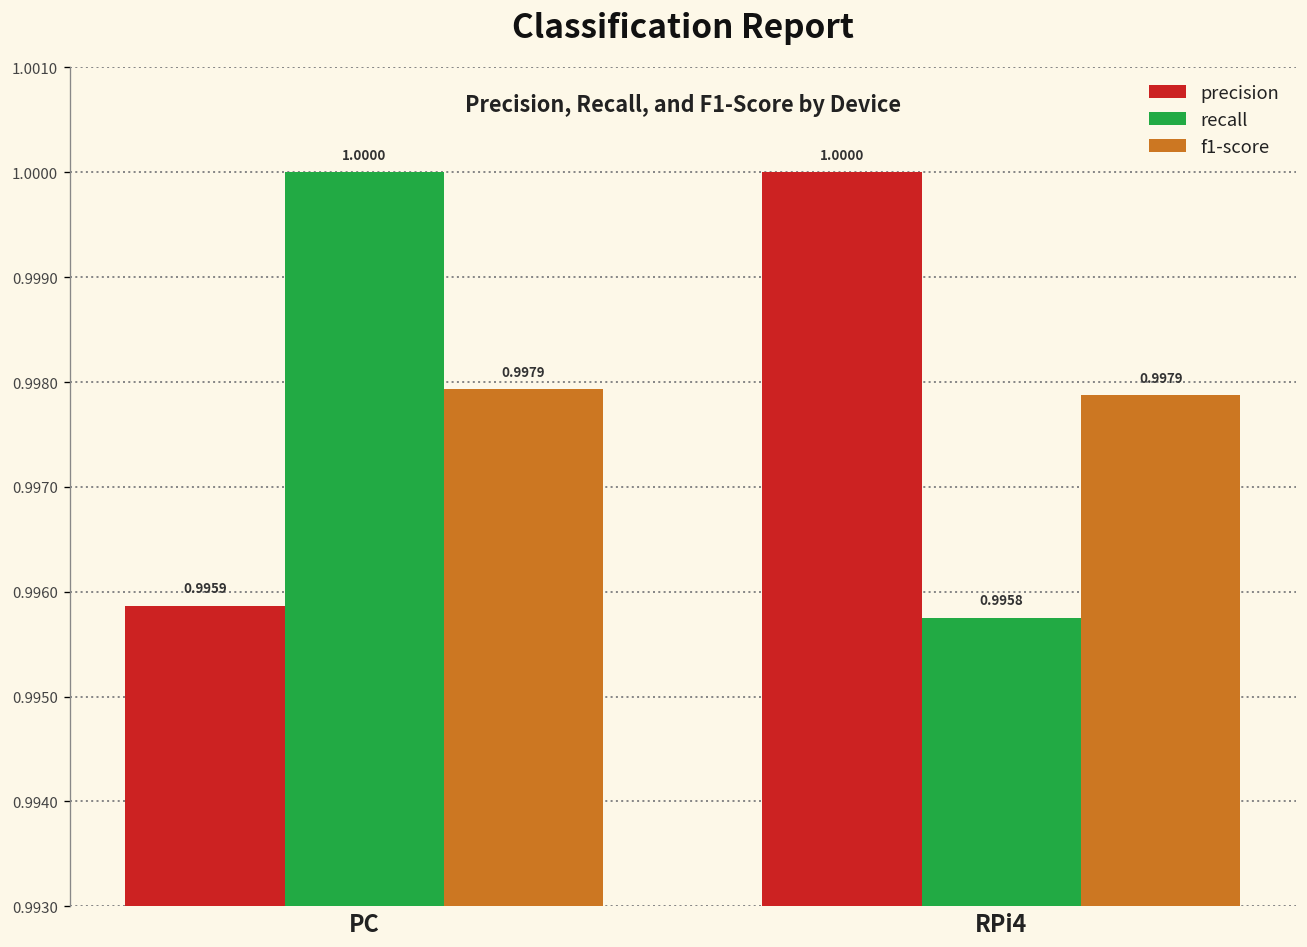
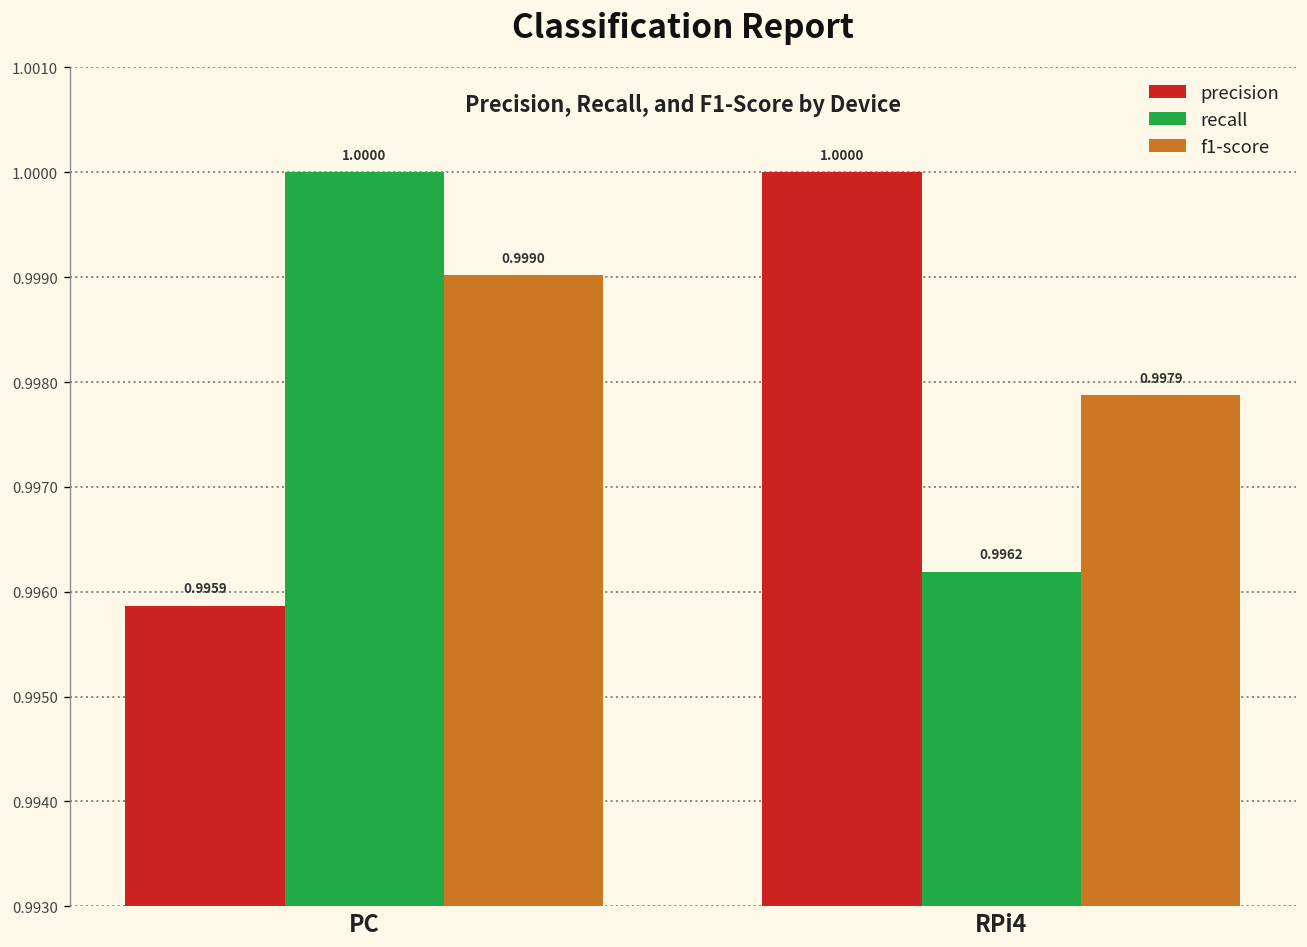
f1-score, PC: 0.9979 -> 0.9990
recall, RPi4: 0.9958 -> 0.9962
